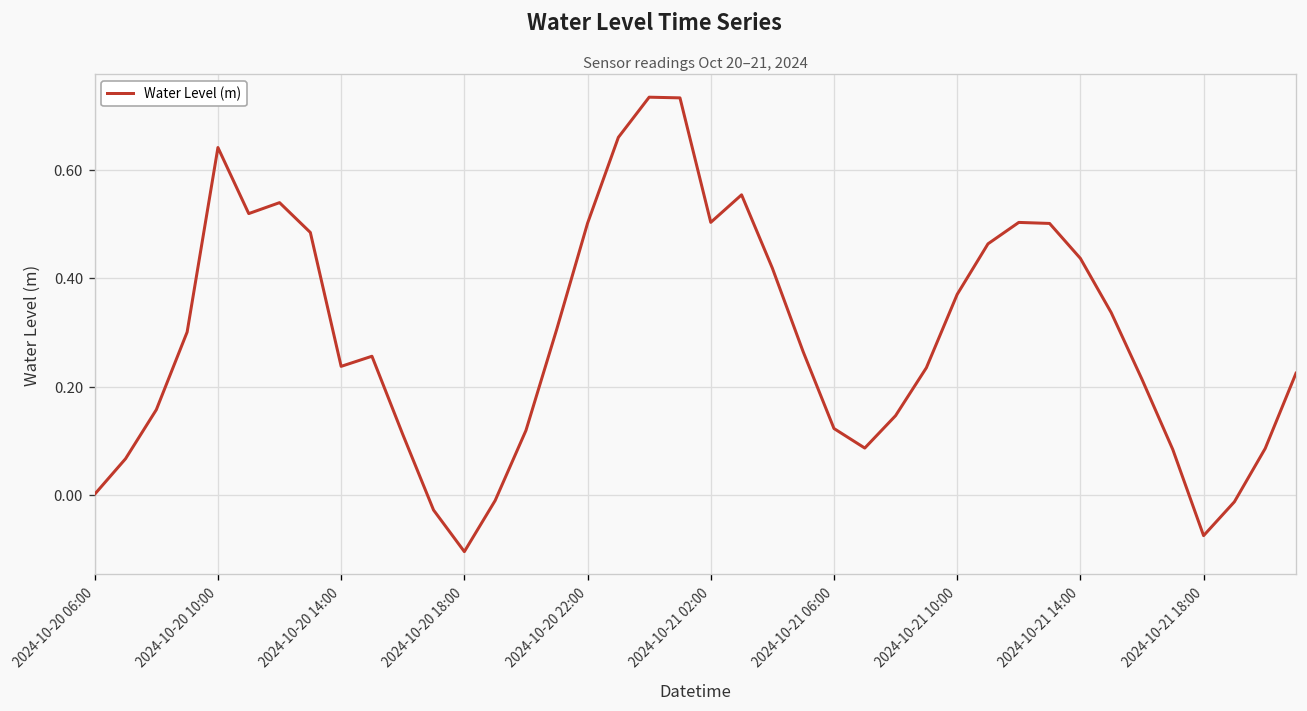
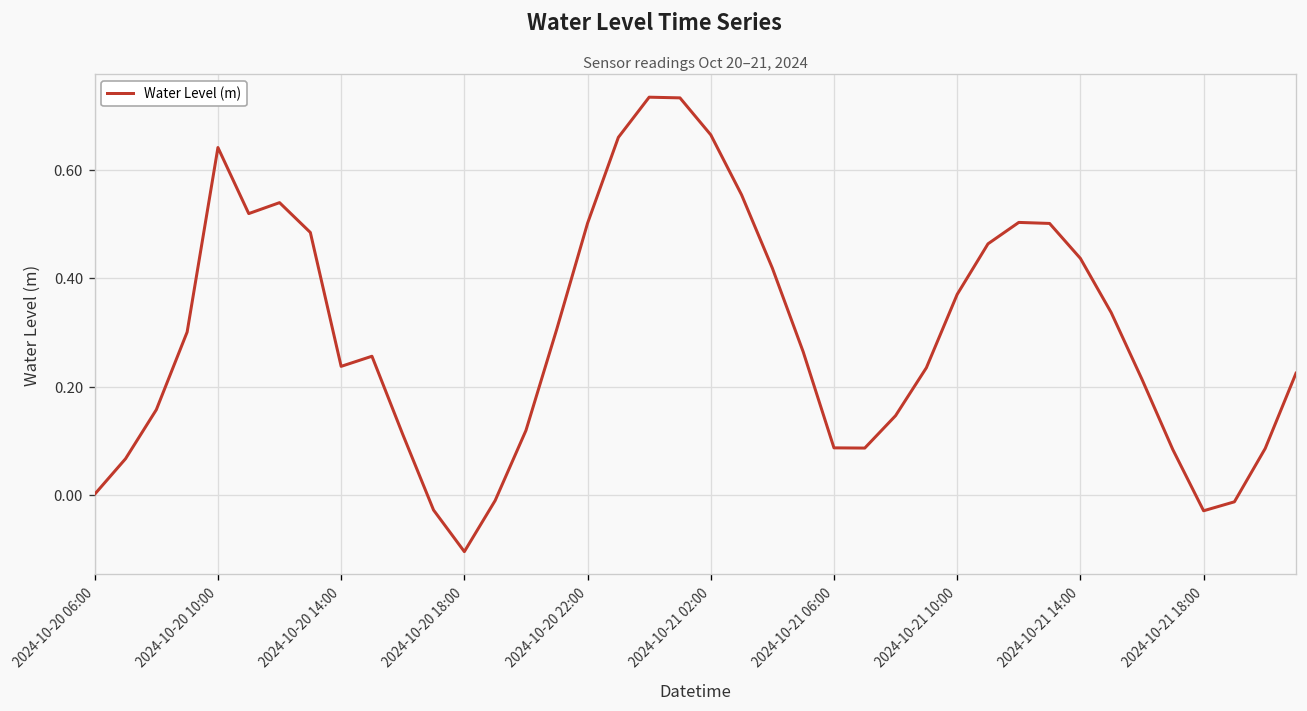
2024-10-21 02:00: 0.50 -> 0.66
2024-10-21 06:00: 0.12 -> 0.09
2024-10-21 18:00: -0.07 -> -0.03
